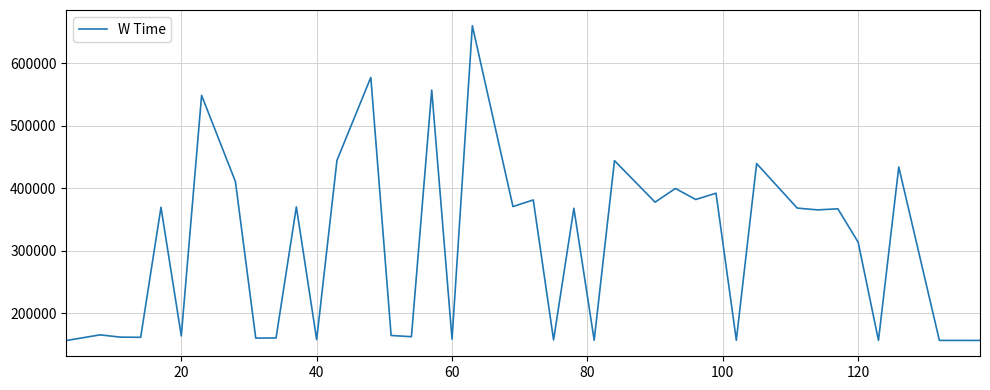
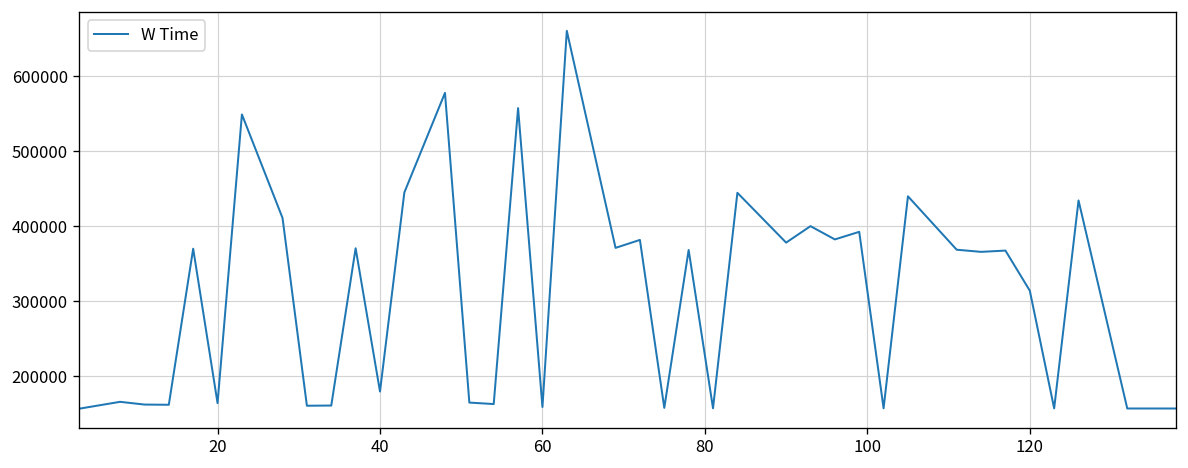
40: 160000 -> 180000
